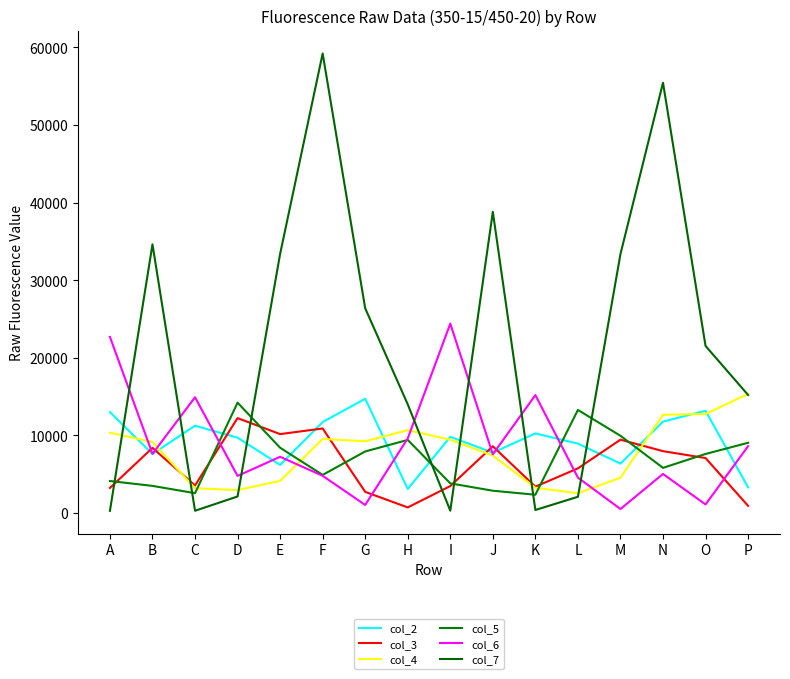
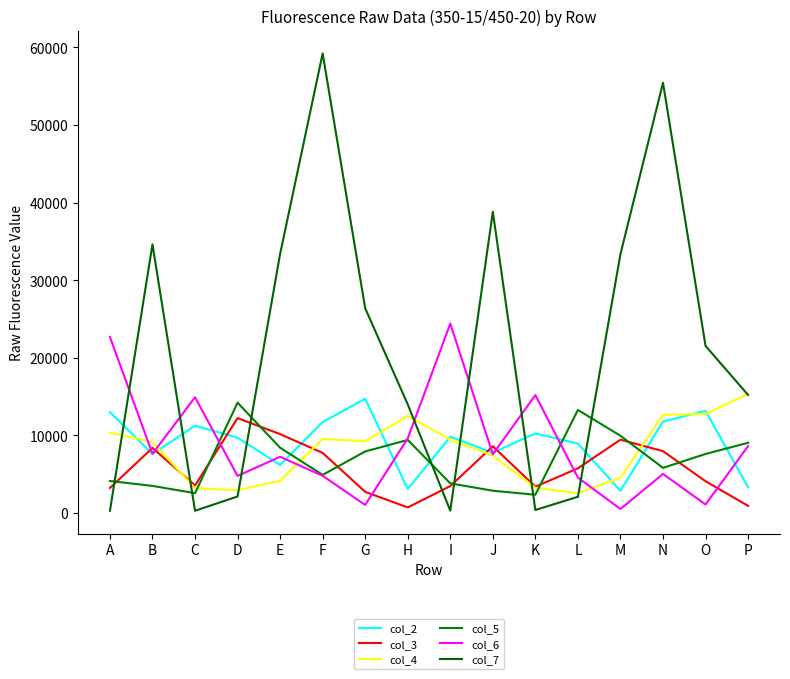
col_3, F: 11000 -> 8000
col_4, H: 11000 -> 13000
col_2, M: 6000 -> 3000
col_3, O: 7000 -> 4000
